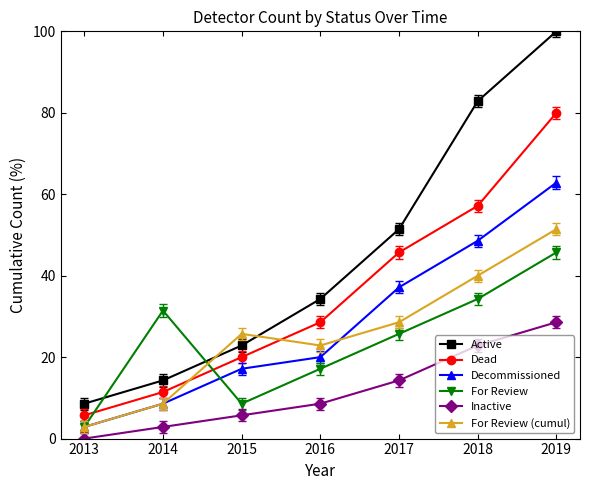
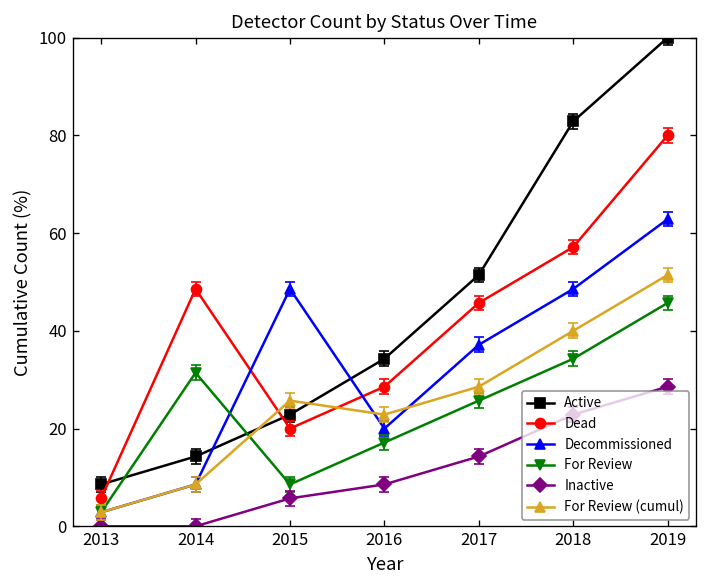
Dead, 2014: 11 -> 49
Inactive, 2014: 3 -> 0
Decommissioned, 2015: 17 -> 49
